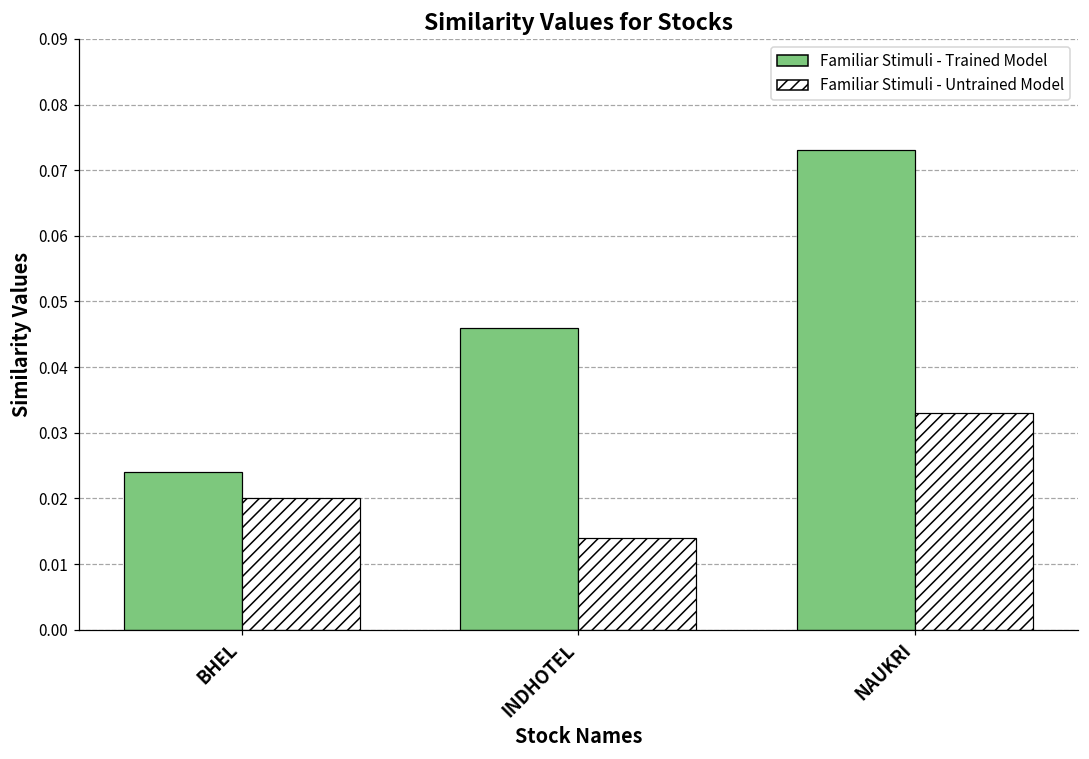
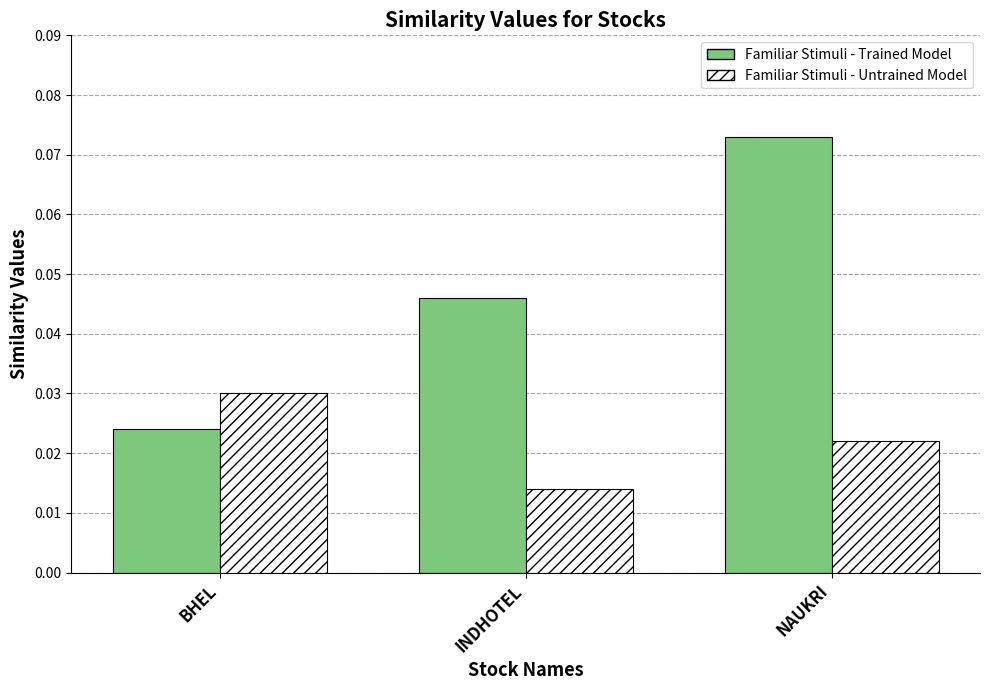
Familiar Stimuli - Untrained Model, BHEL: 0.02 -> 0.03
Familiar Stimuli - Untrained Model, NAUKRI: 0.033 -> 0.022
